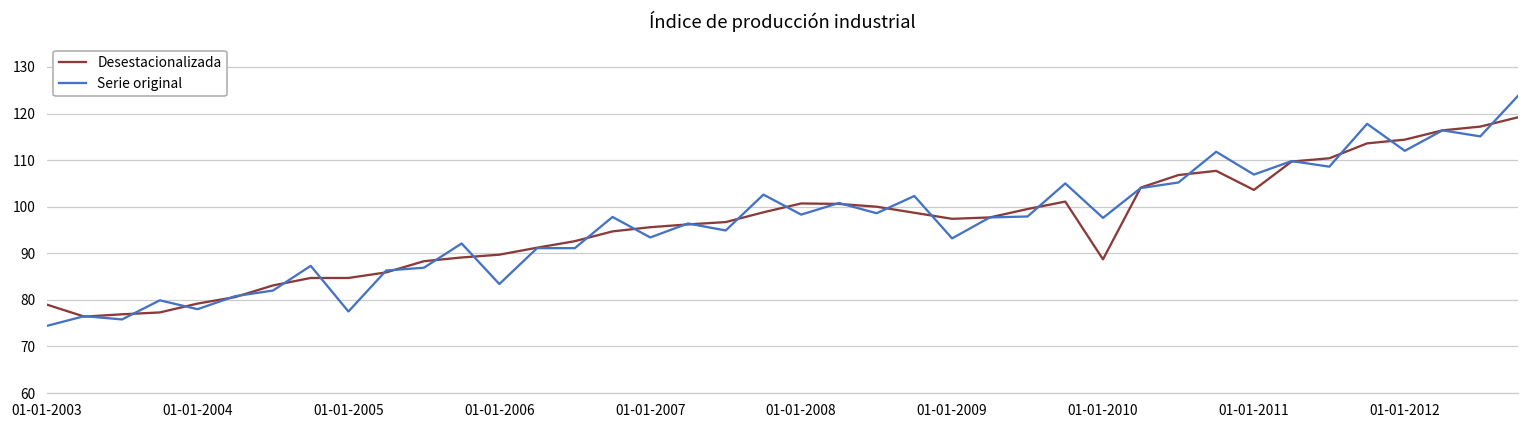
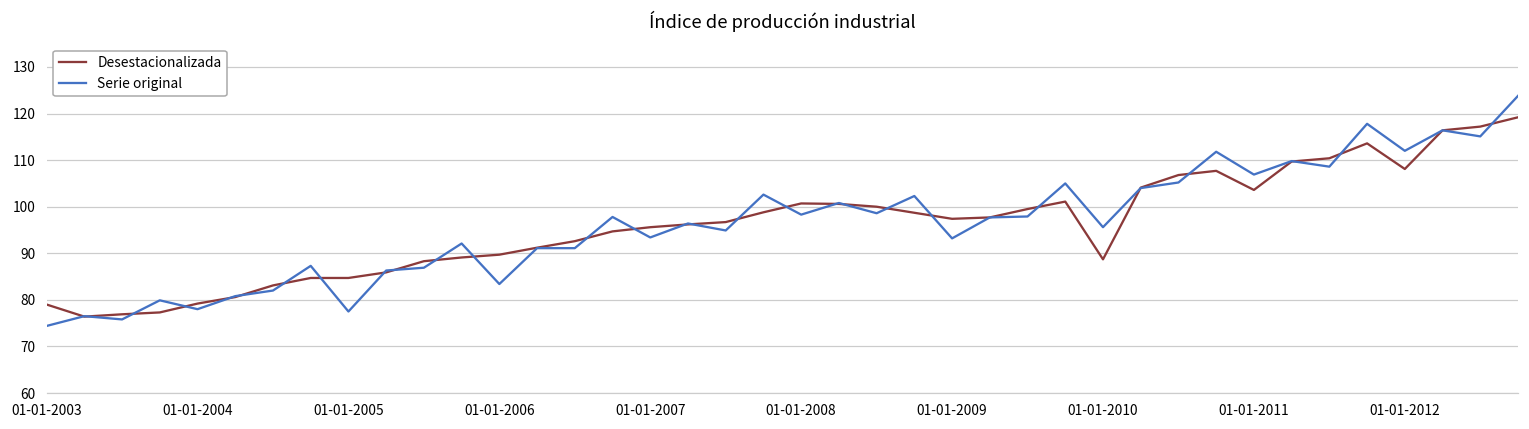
Serie original, 01-01-2010: 98 -> 96
Desestacionalizada, 01-01-2012: 114 -> 108
